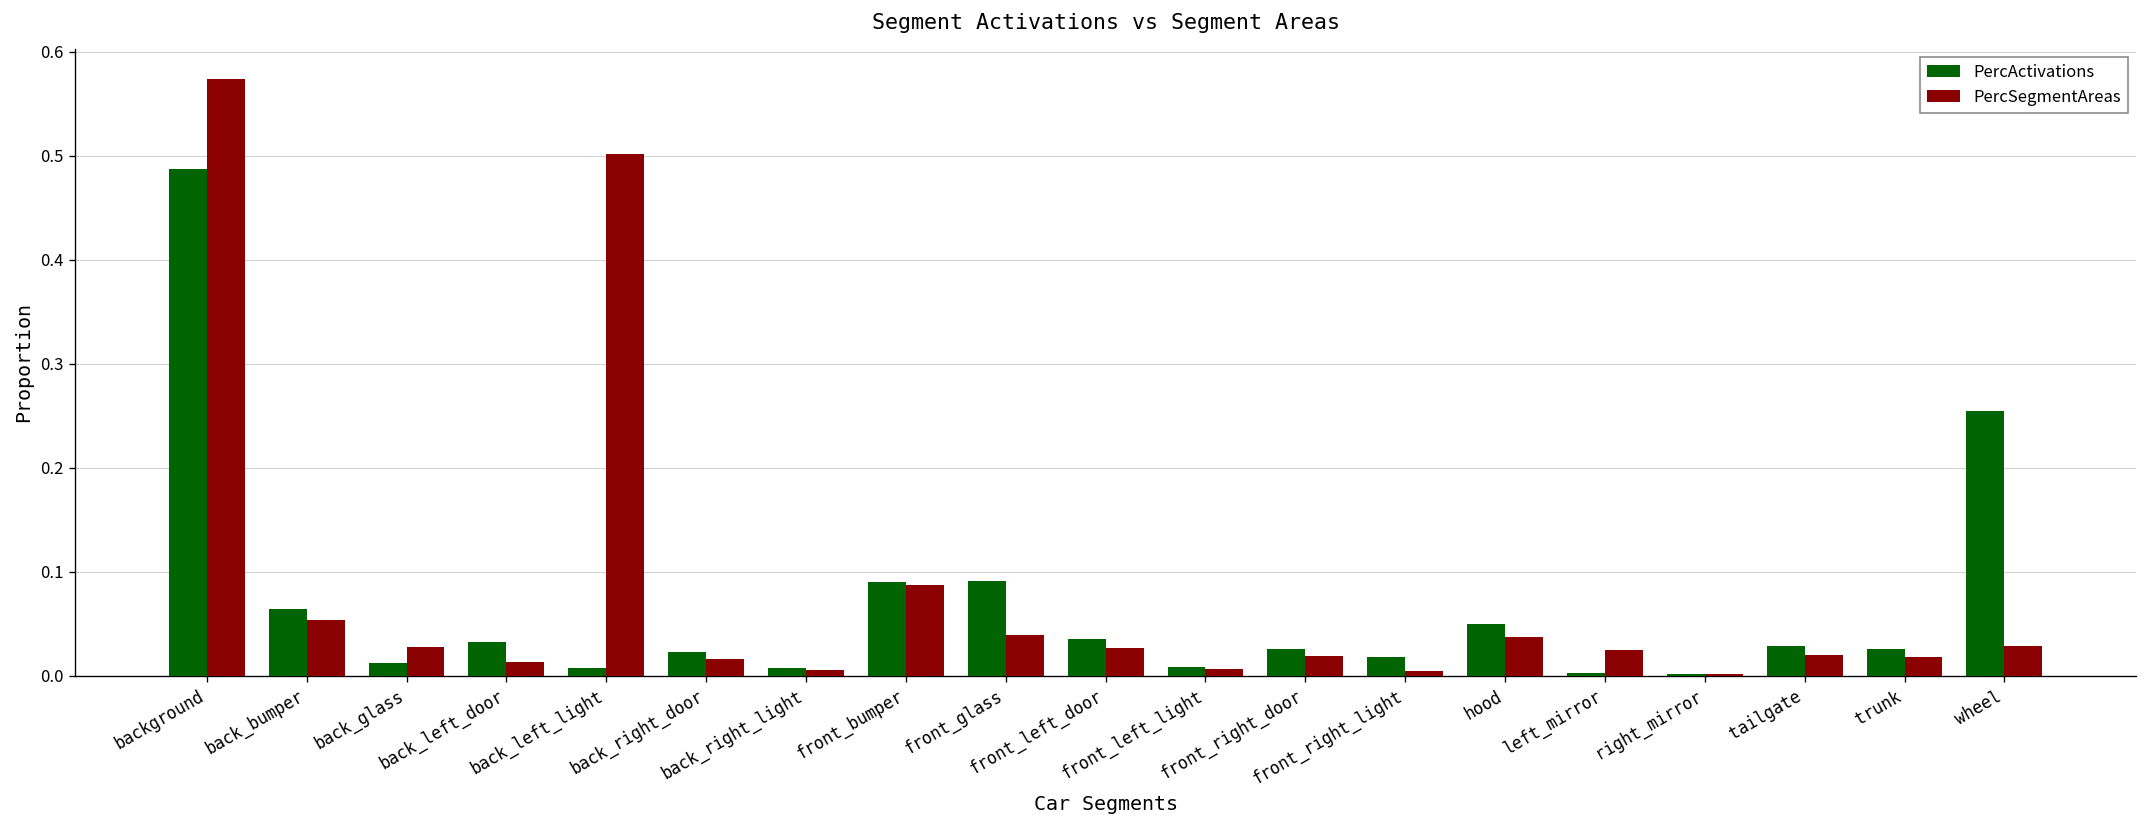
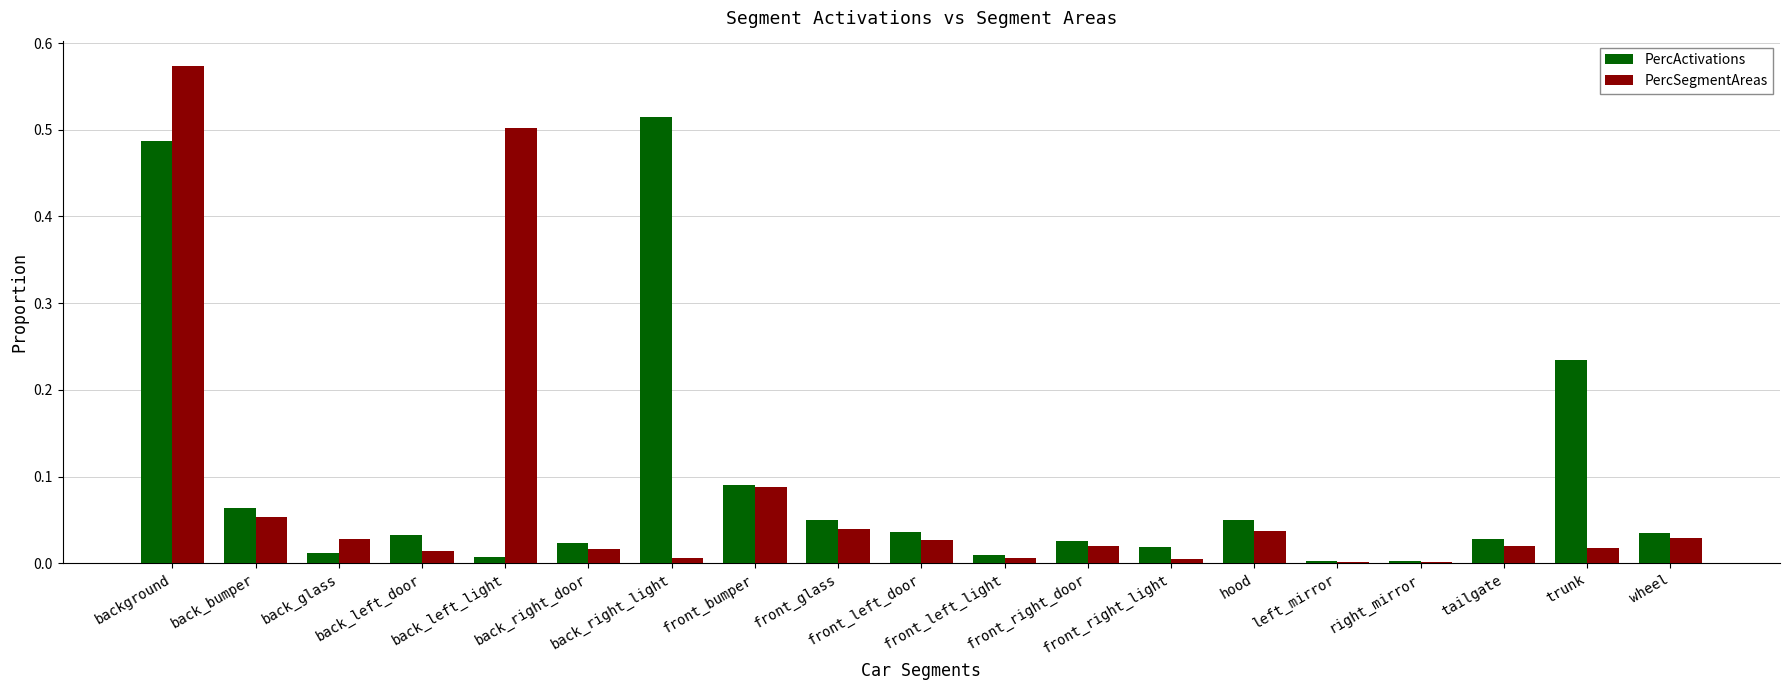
PercActivations, back_right_light: 0.01 -> 0.51
PercActivations, front_glass: 0.09 -> 0.05
PercSegmentAreas, left_mirror: 0.02 -> 0.00
PercActivations, trunk: 0.03 -> 0.23
PercActivations, wheel: 0.25 -> 0.03
